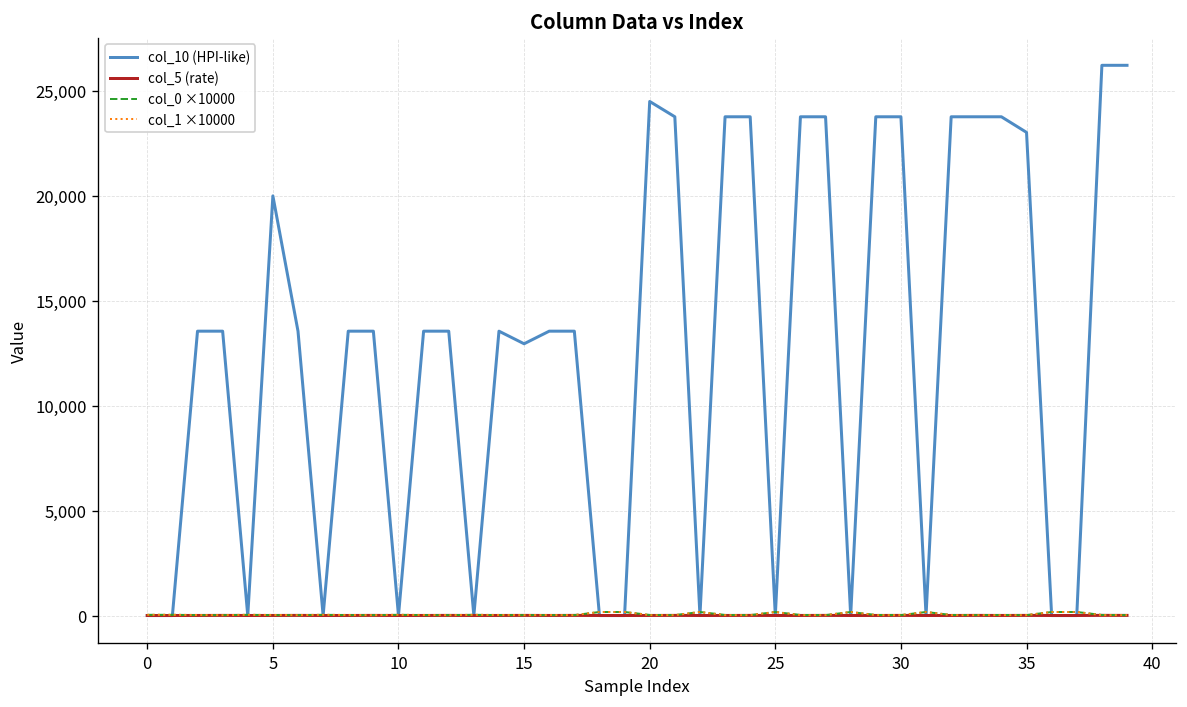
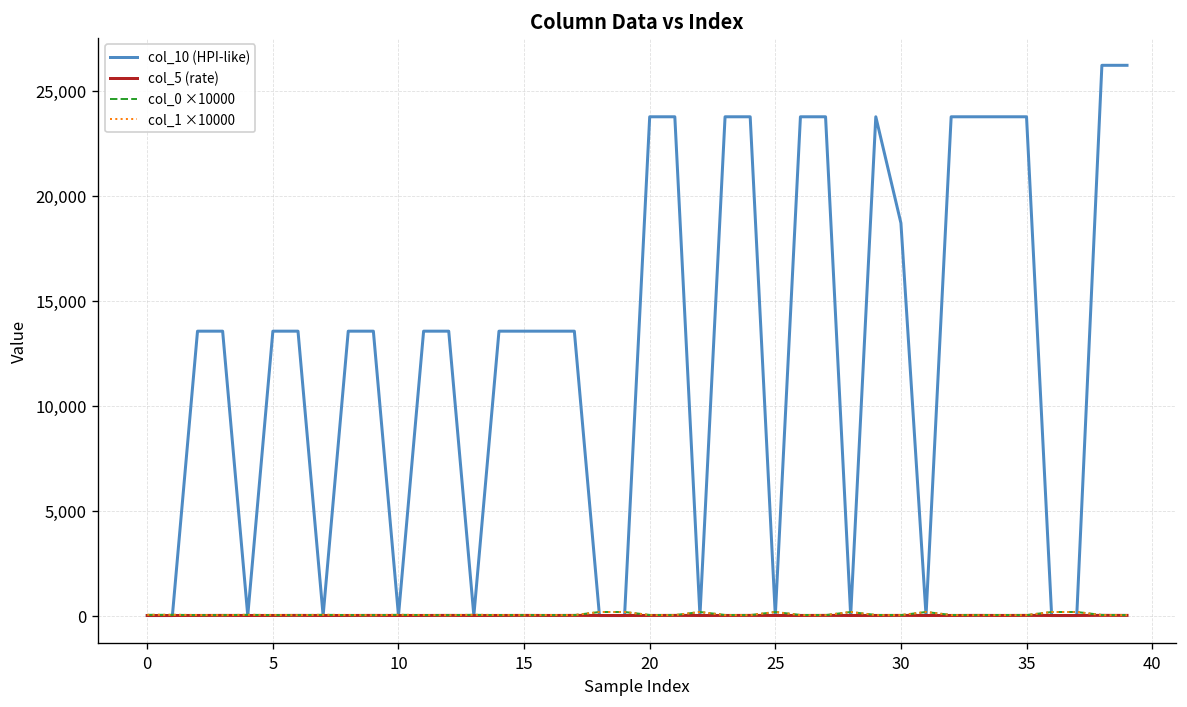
col_10 (HPI-like), 5: 20,000 -> 13,500
col_10 (HPI-like), 15: 12,900 -> 13,500
col_10 (HPI-like), 20: 24,500 -> 23,800
col_10 (HPI-like), 30: 23,800 -> 18,700
col_10 (HPI-like), 35: 23,000 -> 23,800
